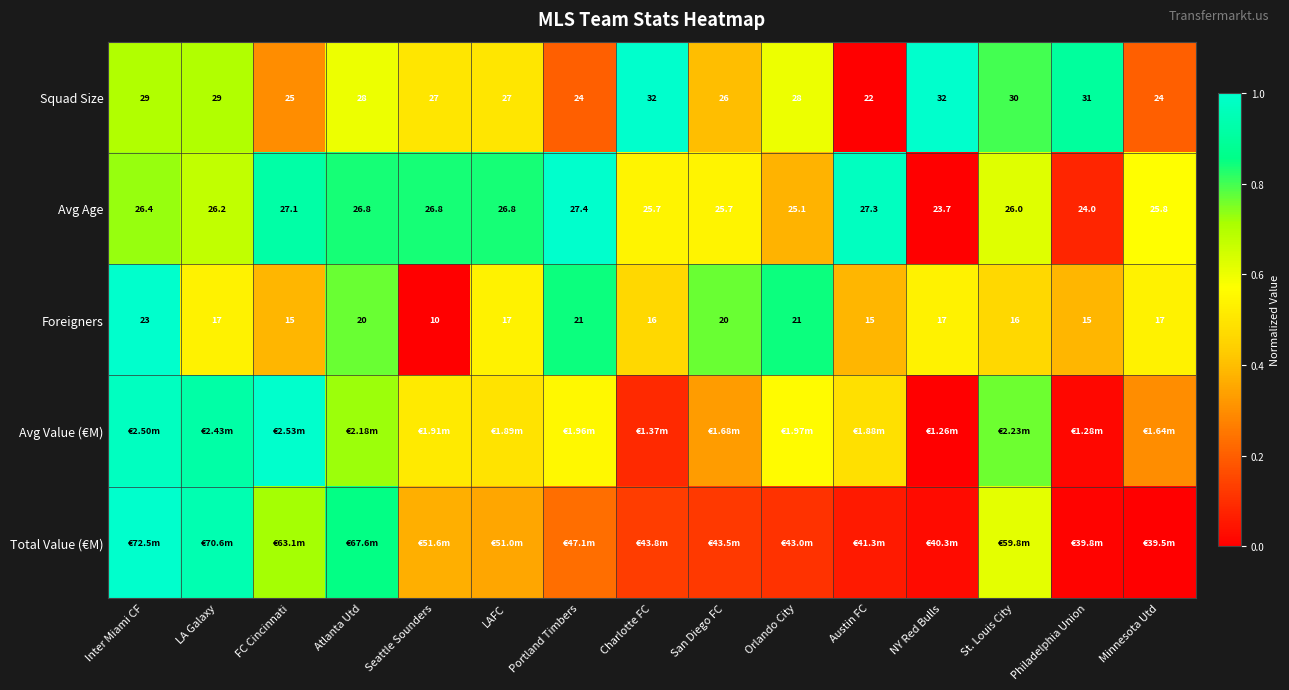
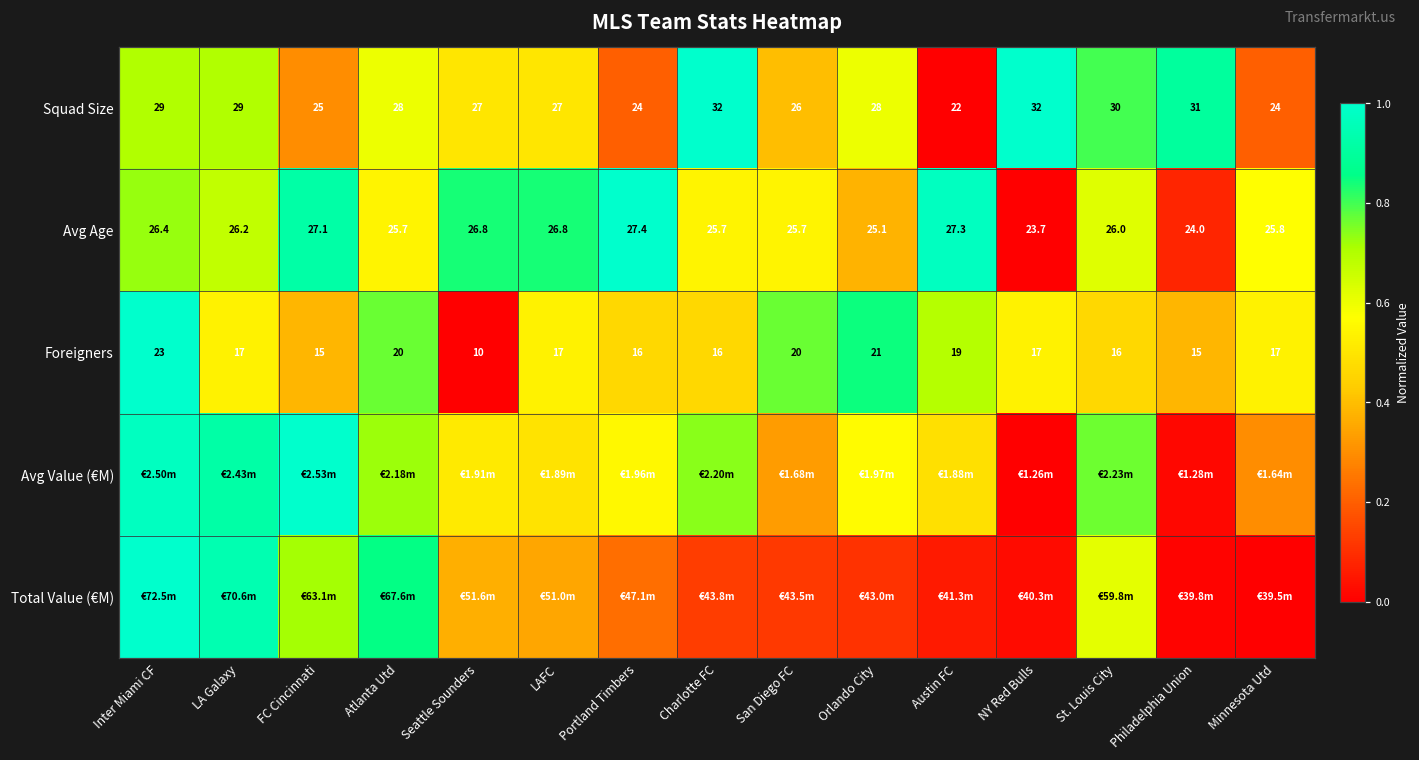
Avg Age, Atlanta Utd: 26.8 -> 25.7
Foreigners, Portland Timbers: 21 -> 16
Foreigners, Austin FC: 15 -> 19
Avg Value (€M), Charlotte FC: €1.37m -> €2.20m
